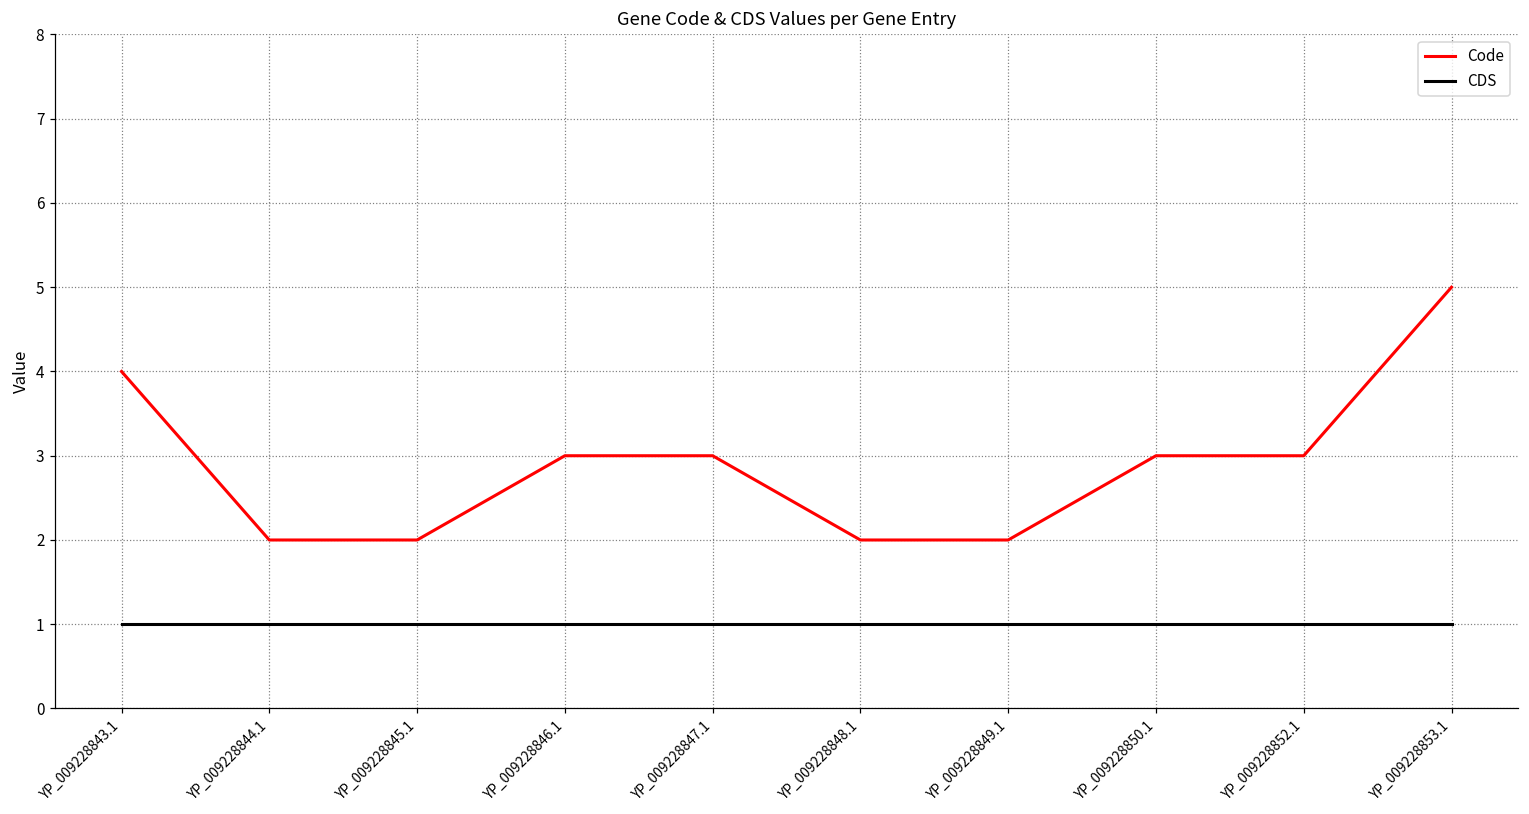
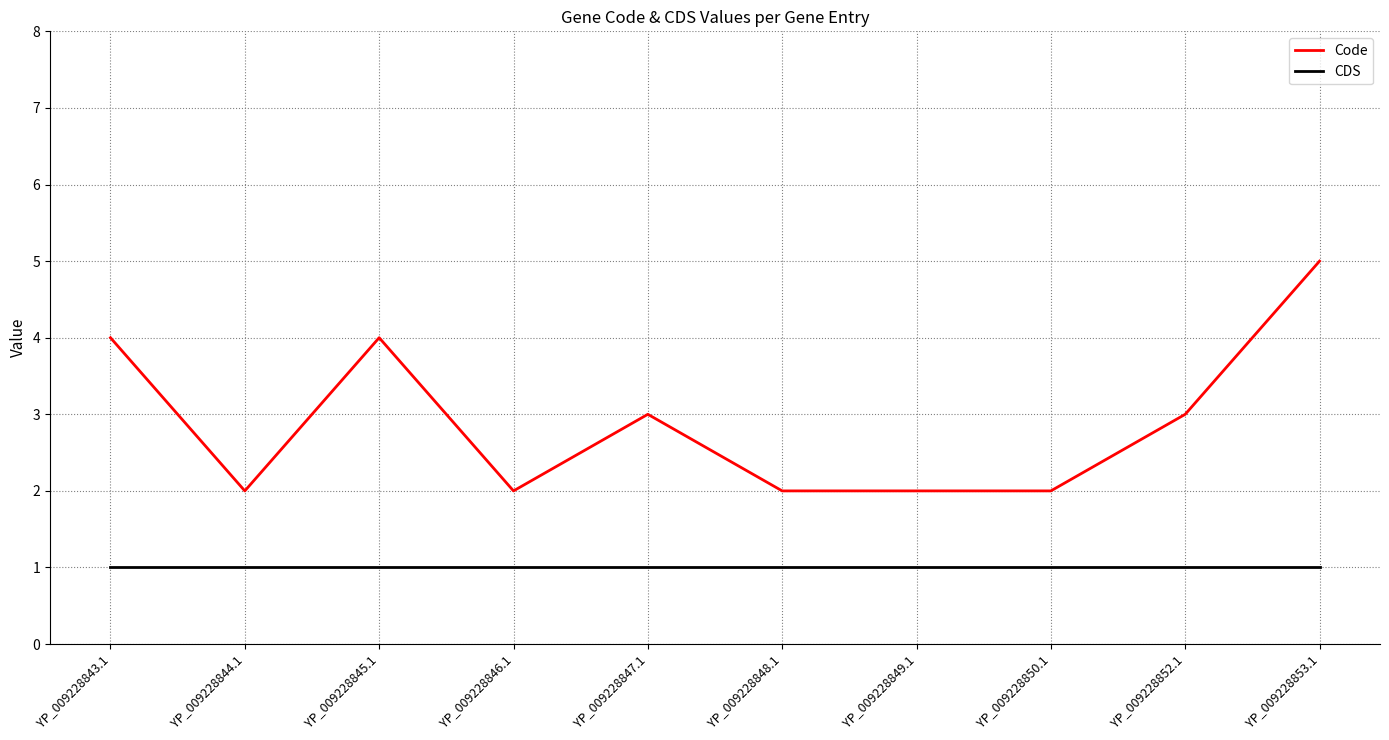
Code, YP_009228845.1: 2 -> 4
Code, YP_009228846.1: 3 -> 2
Code, YP_009228850.1: 3 -> 2
